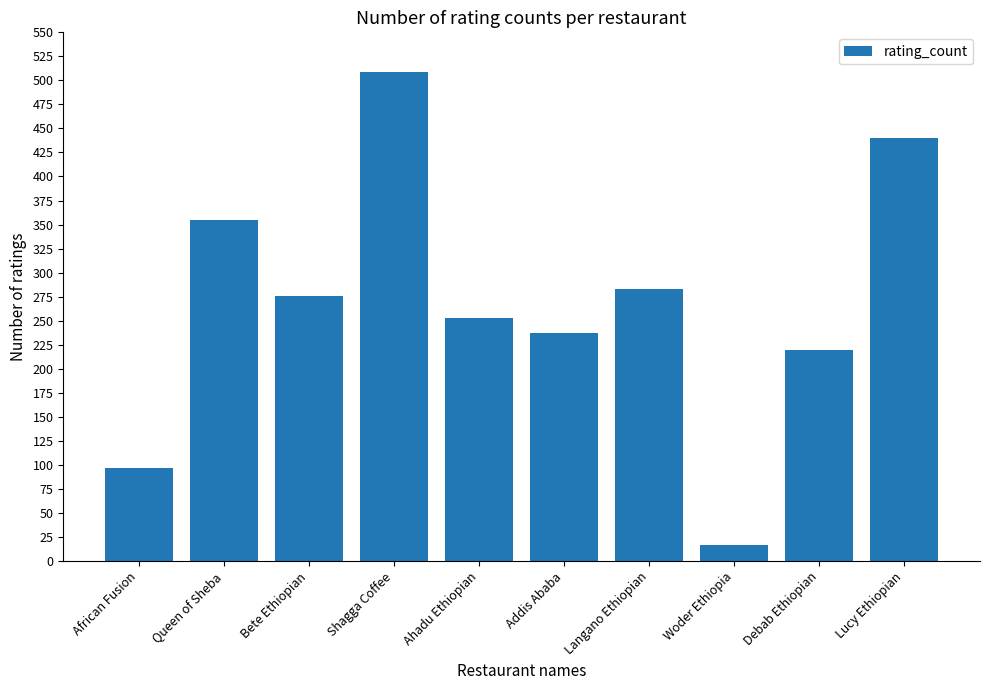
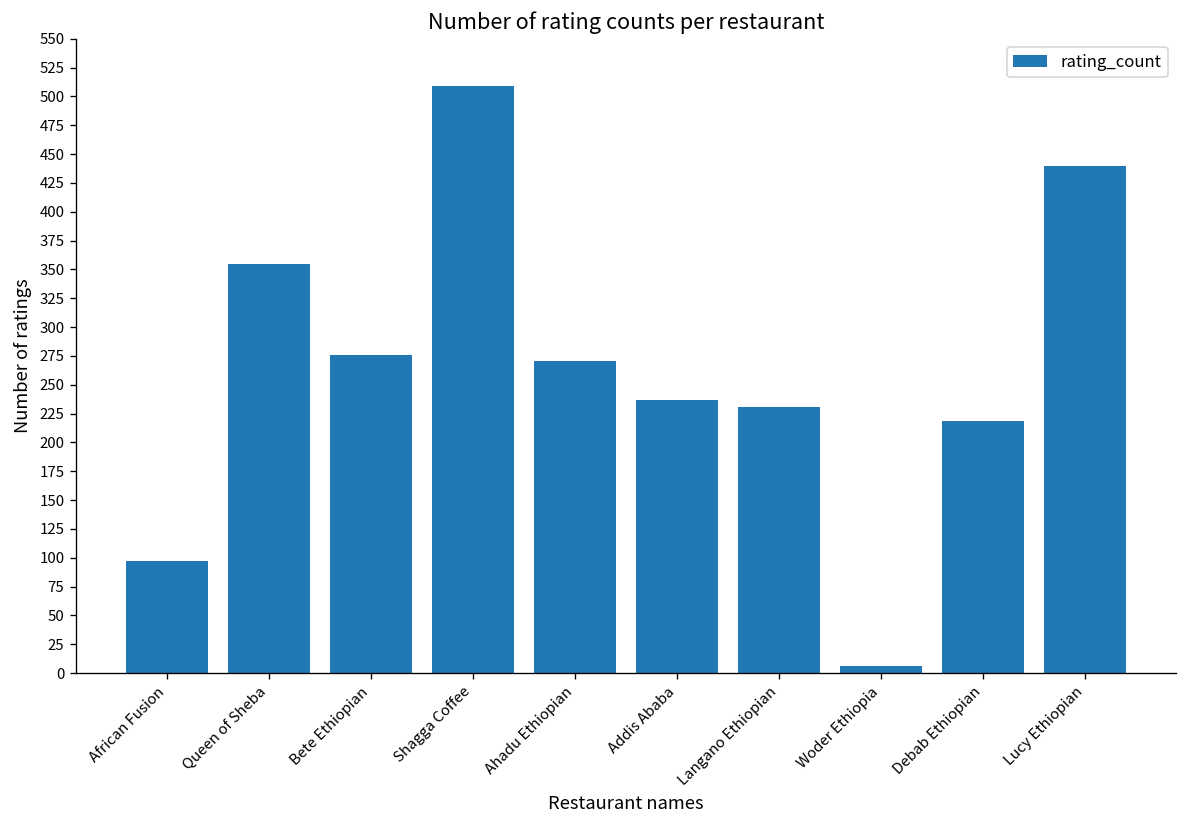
Ahadu Ethiopian: 250 -> 270
Langano Ethiopian: 280 -> 230
Woder Ethiopia: 20 -> 10
